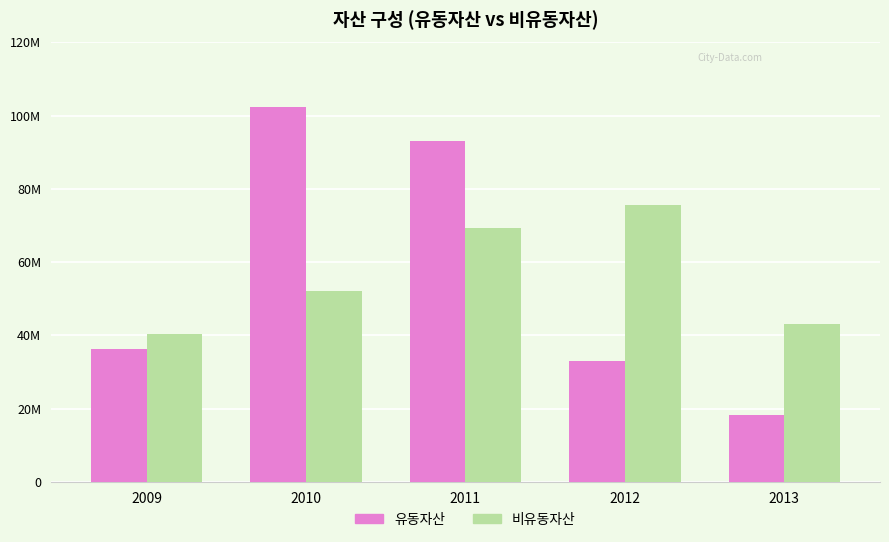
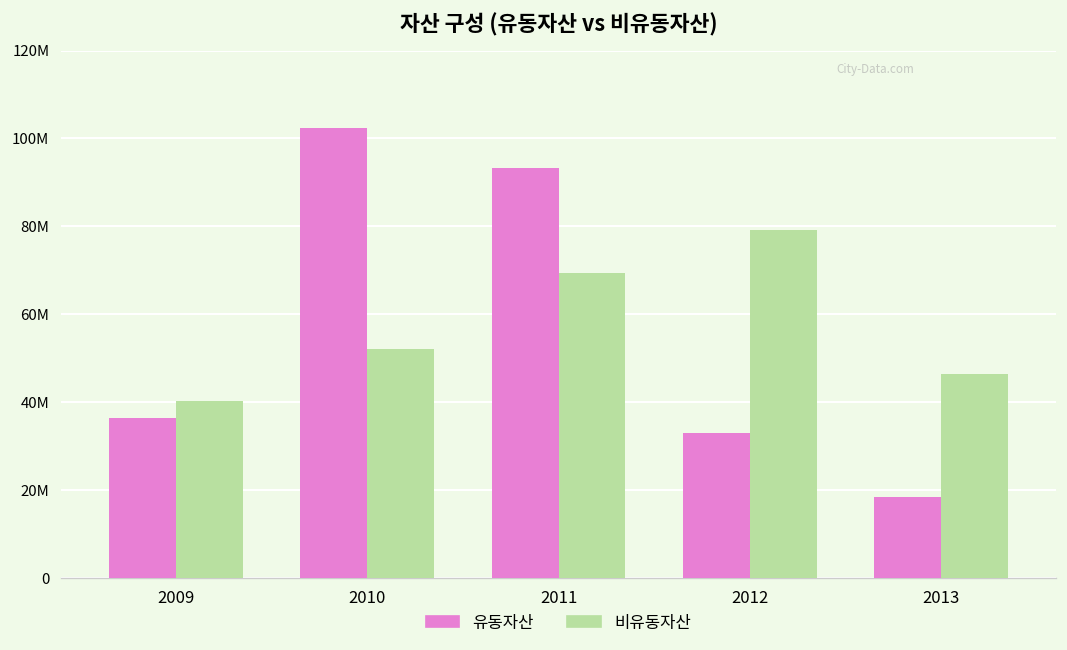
비유동자산, 2012: 76000000 -> 79000000
비유동자산, 2013: 43000000 -> 46000000
